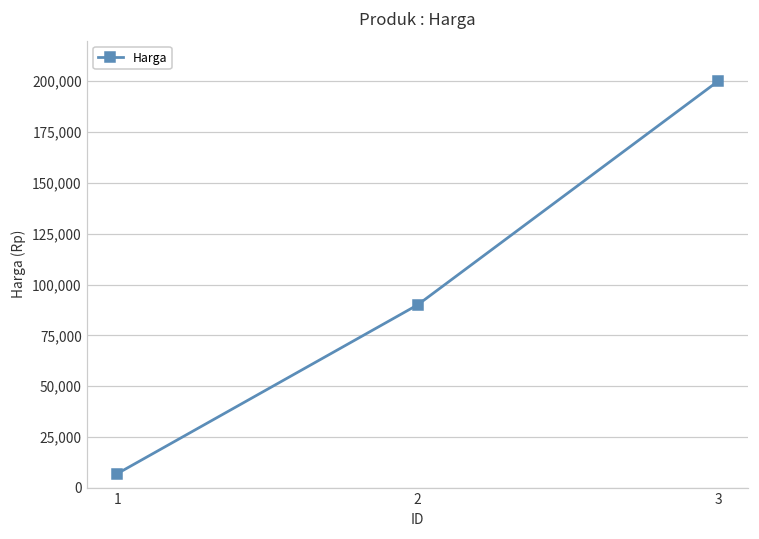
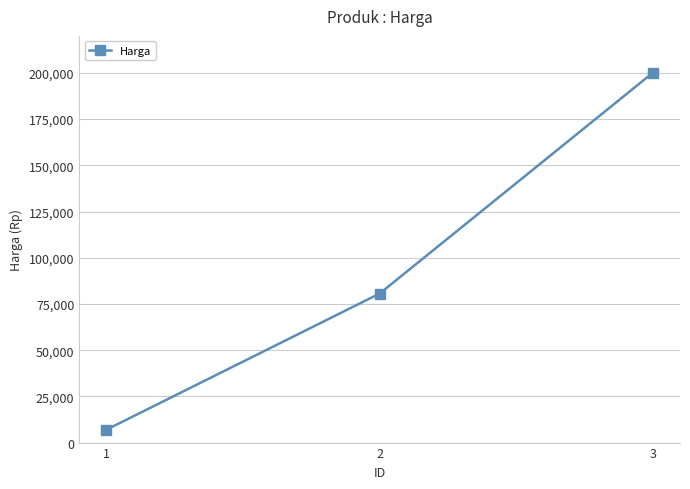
2: 90,000 -> 81,000
